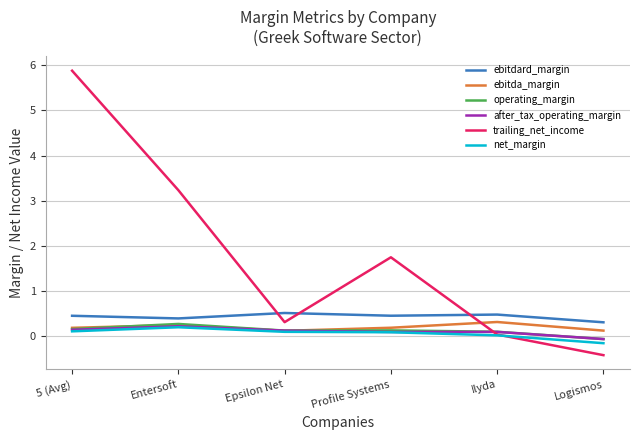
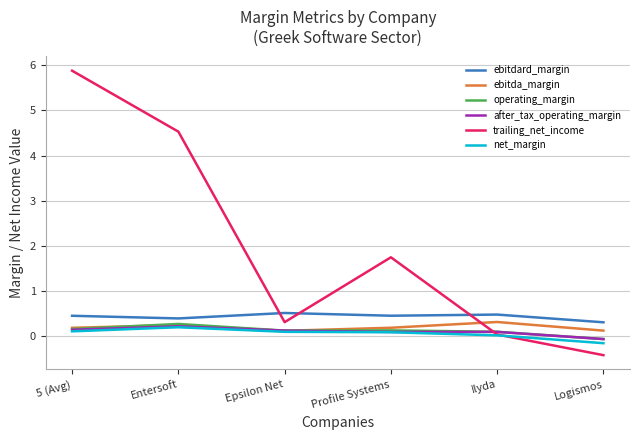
trailing_net_income, Entersoft: 3.2 -> 4.5
